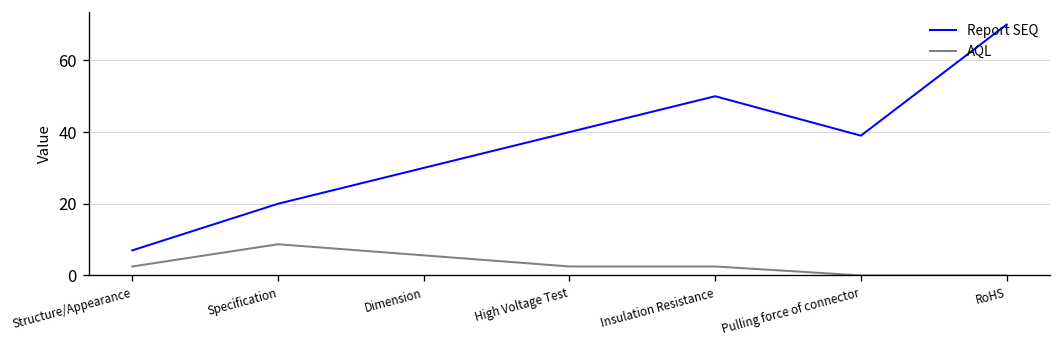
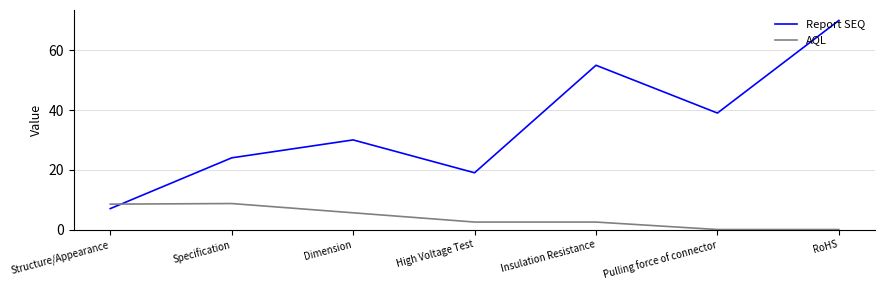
AQL, Structure/Appearance: 3 -> 9
Report SEQ, Specification: 20 -> 24
Report SEQ, High Voltage Test: 40 -> 19
Report SEQ, Insulation Resistance: 50 -> 55
